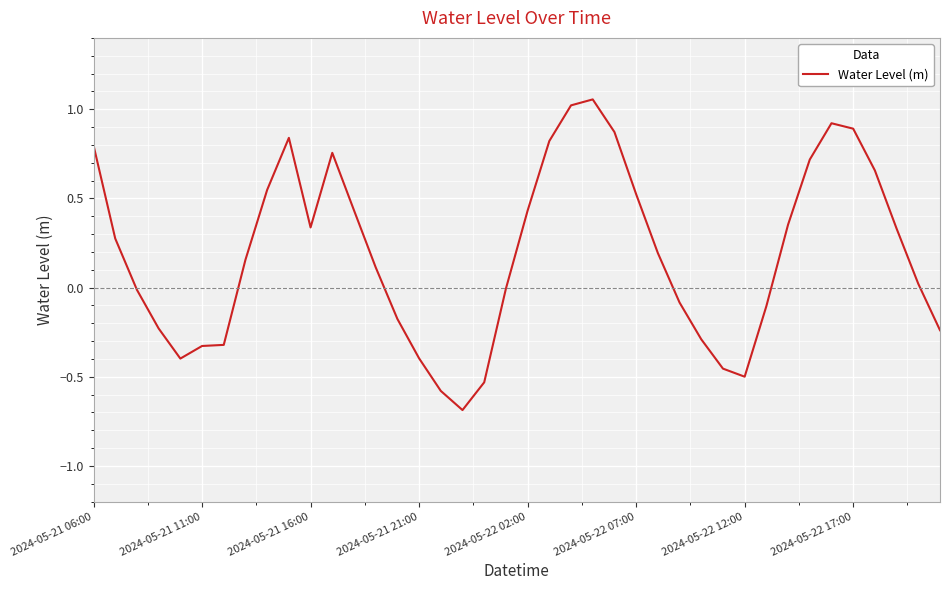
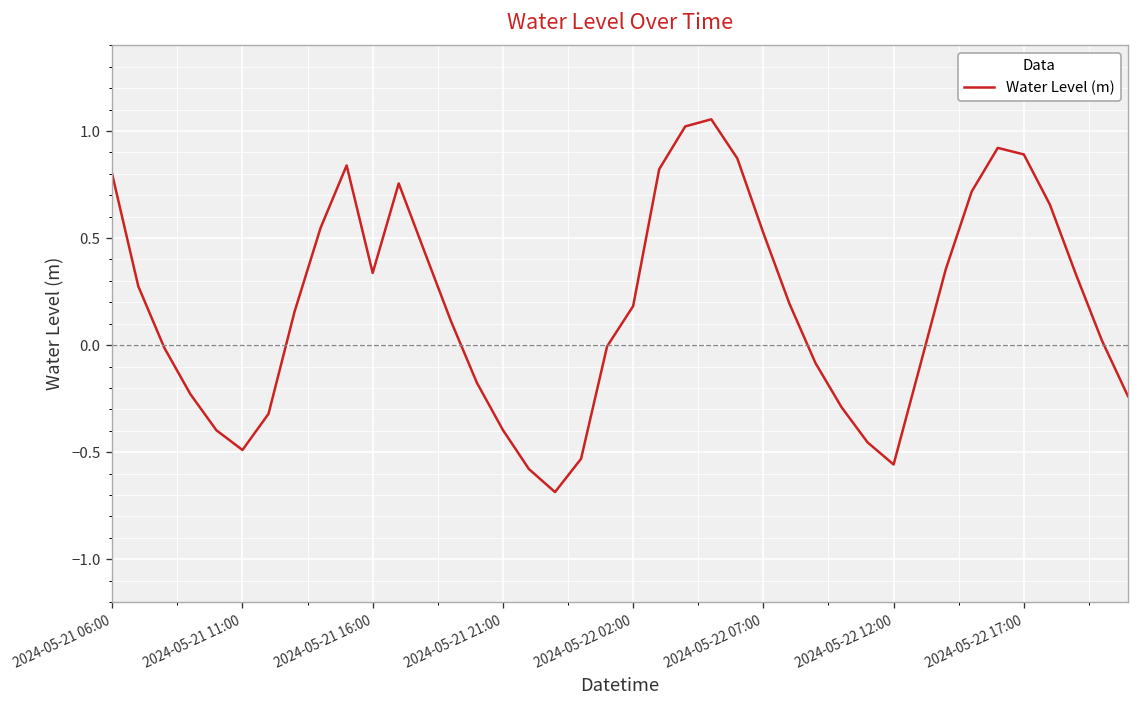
2024-05-21 11:00: -0.33 -> -0.49
2024-05-22 02:00: 0.43 -> 0.18
2024-05-22 12:00: -0.50 -> -0.56
